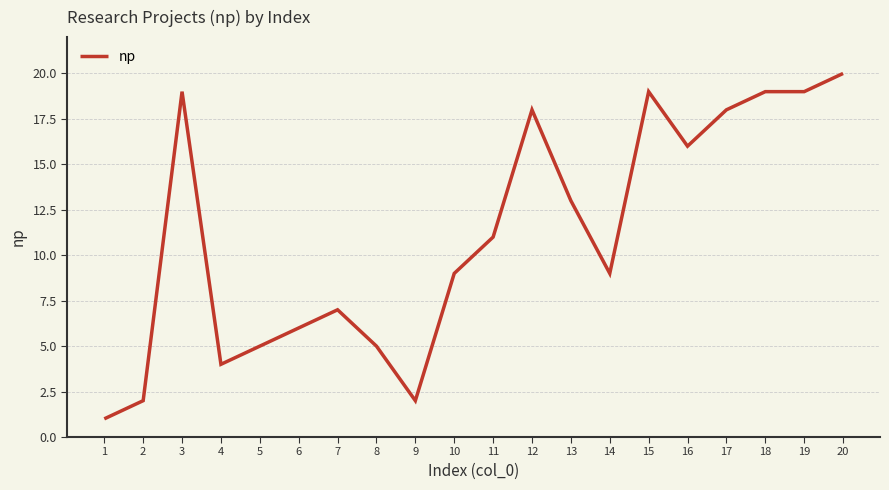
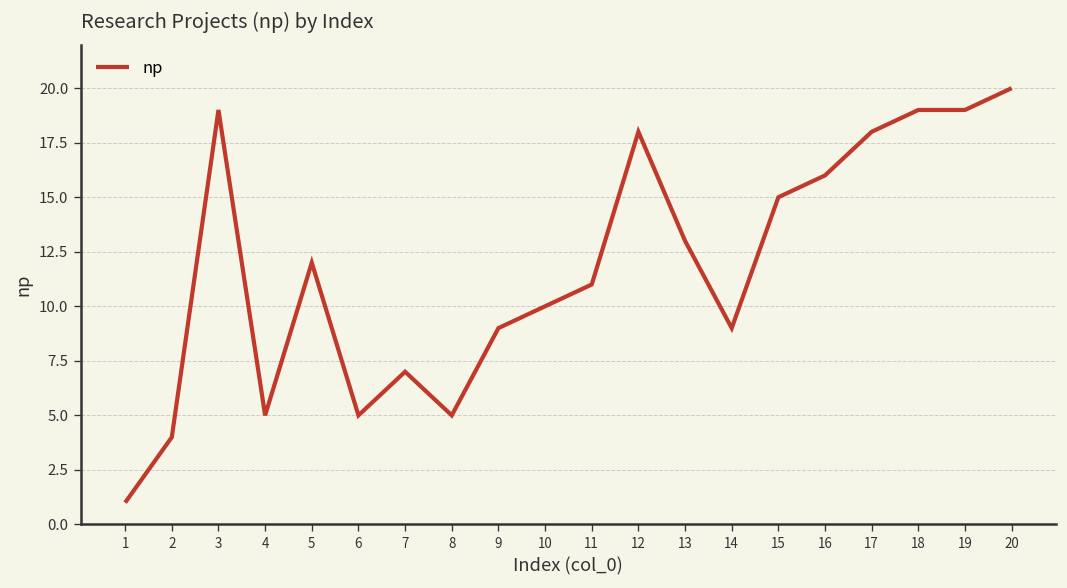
2: 2 -> 4
4: 4 -> 5
5: 5 -> 12
6: 6 -> 5
9: 2 -> 9
10: 9 -> 10
15: 19 -> 15
